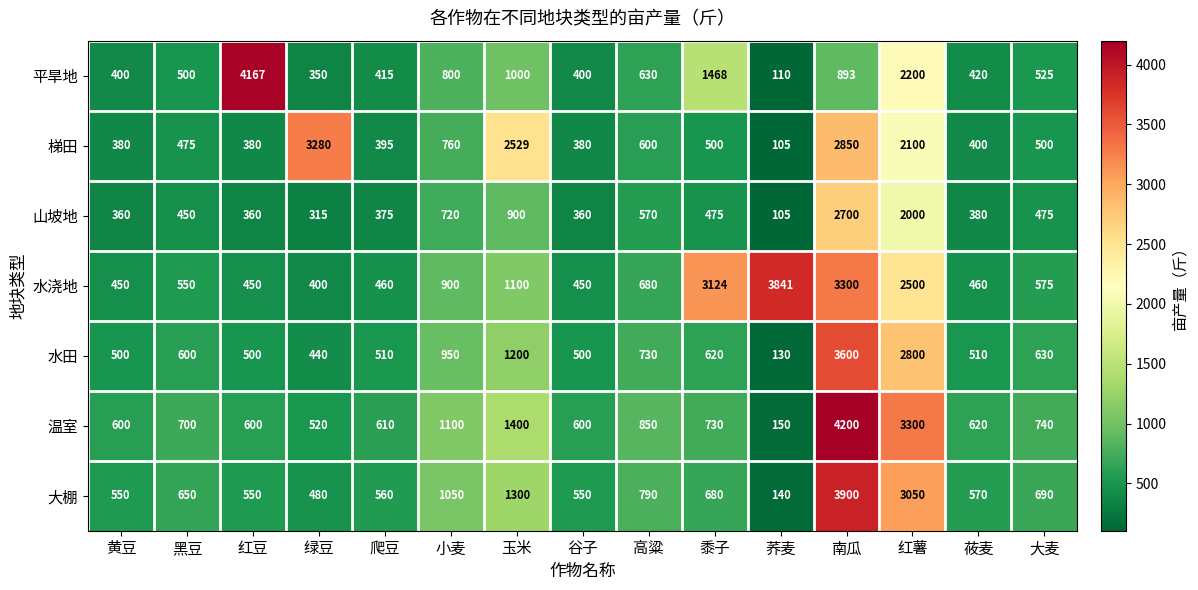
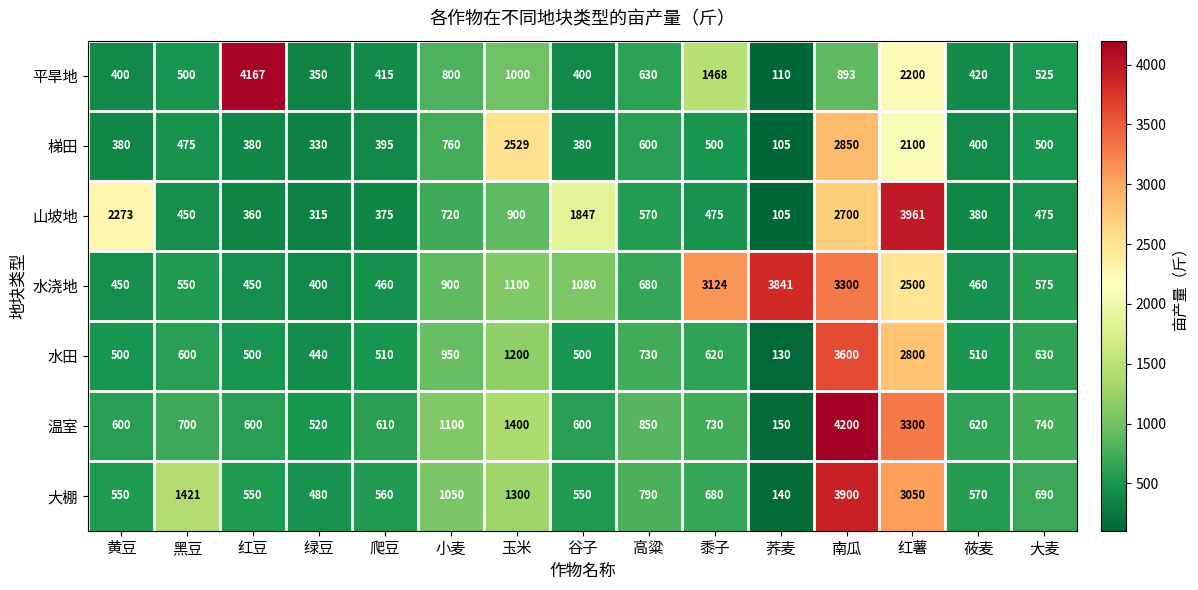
梯田, 绿豆: 3280 -> 330
山坡地, 黄豆: 360 -> 2273
山坡地, 谷子: 360 -> 1847
山坡地, 红薯: 2000 -> 3961
水浇地, 谷子: 450 -> 1080
大棚, 黑豆: 650 -> 1421
